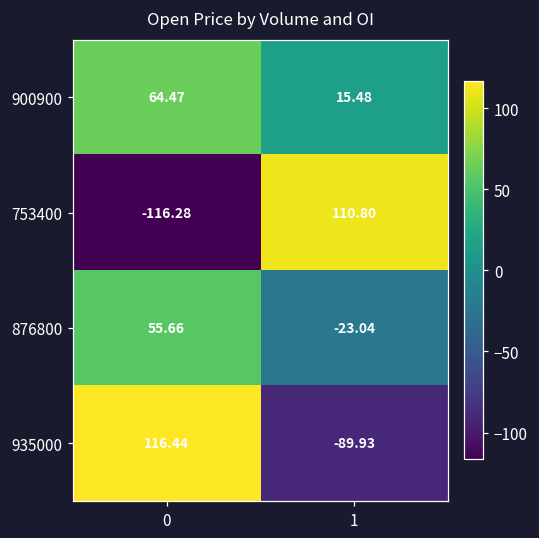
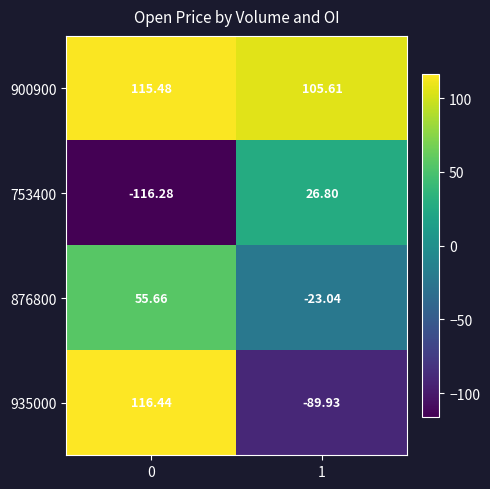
900900, 0: 64.47 -> 115.48
900900, 1: 15.48 -> 105.61
753400, 1: 110.80 -> 26.80
